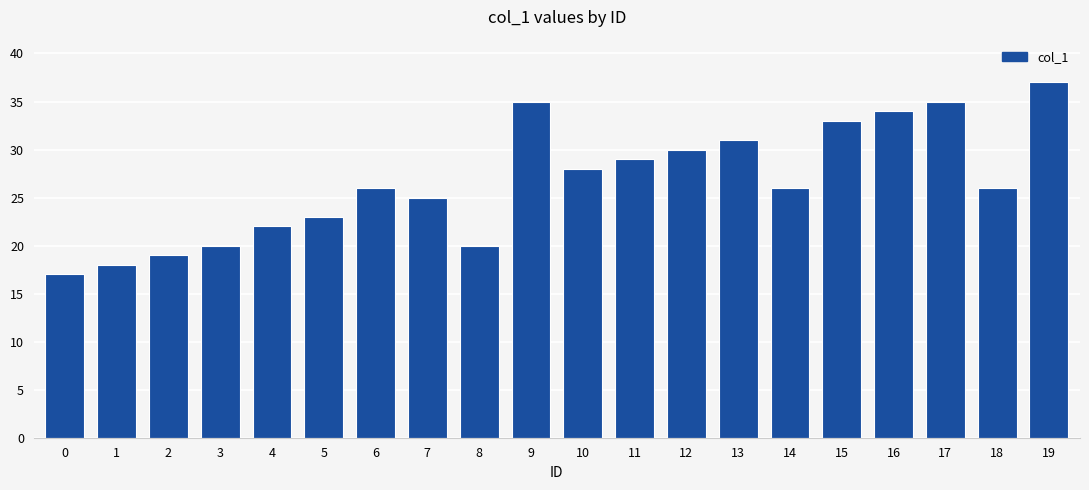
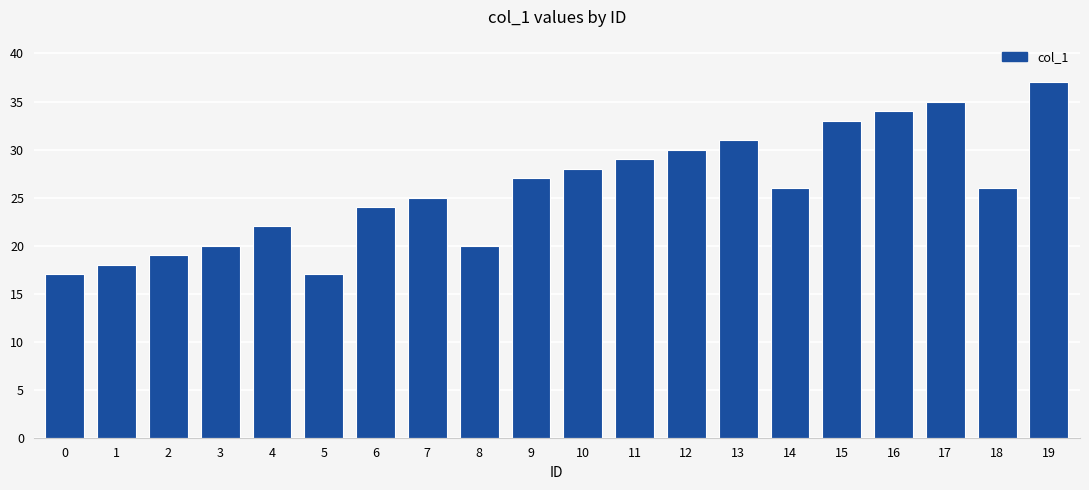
5: 23 -> 17
6: 26 -> 24
9: 35 -> 27
